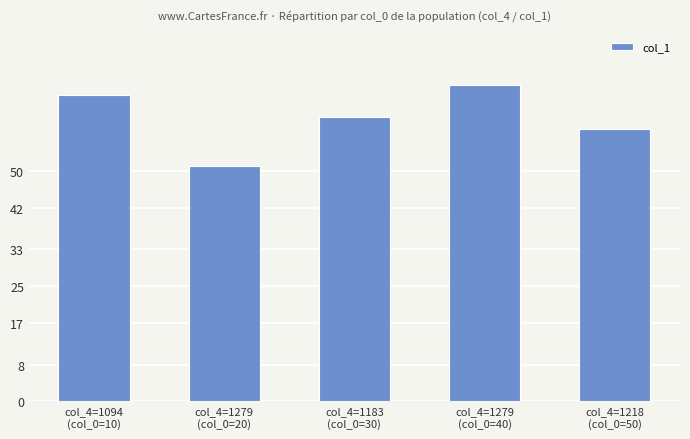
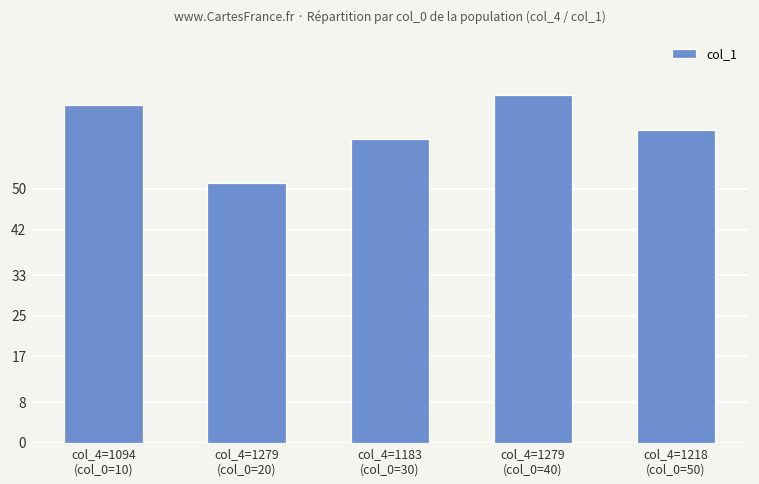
col_4=1183 (col_0=30): 62 -> 60
col_4=1218 (col_0=50): 59 -> 62
